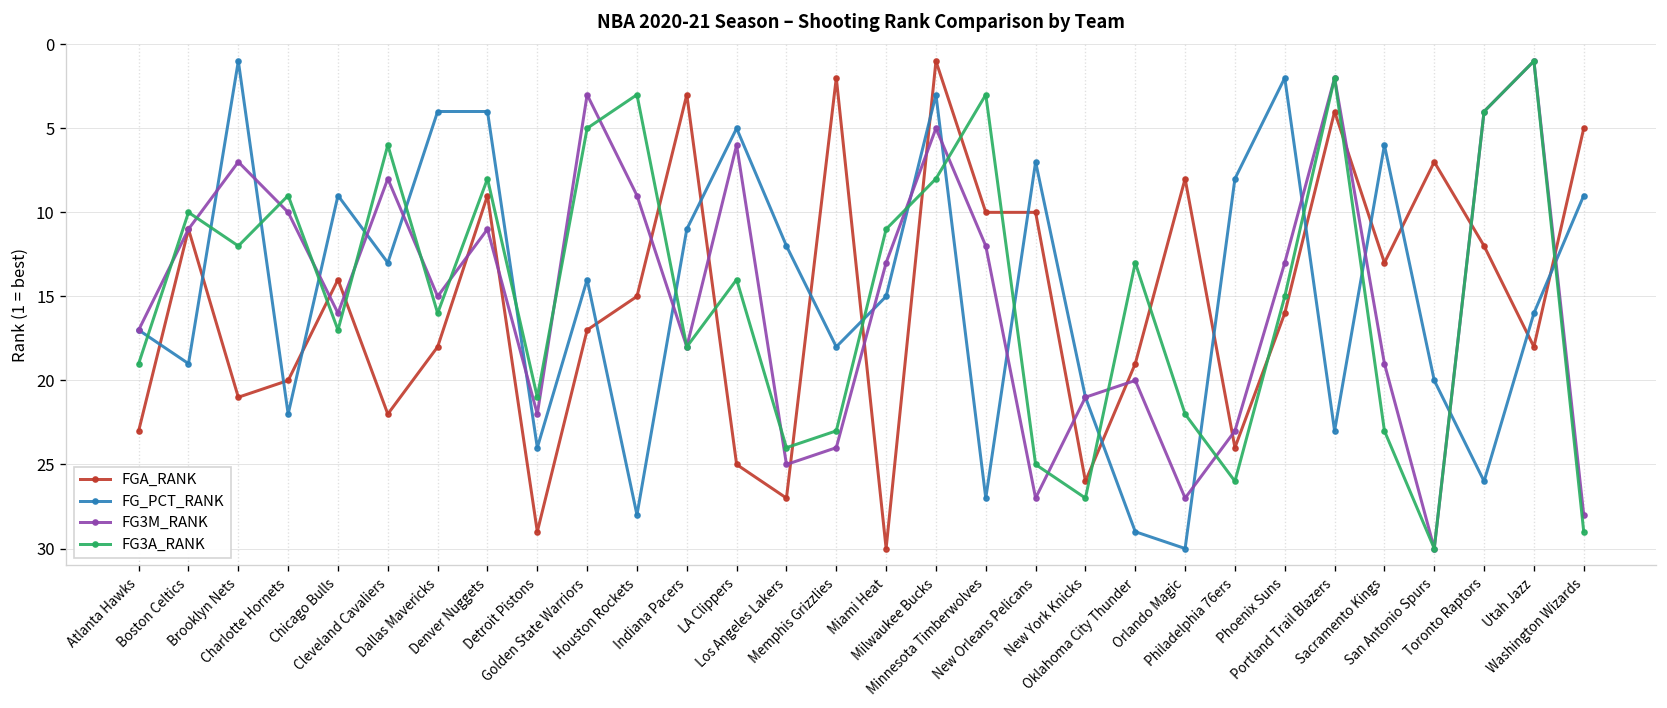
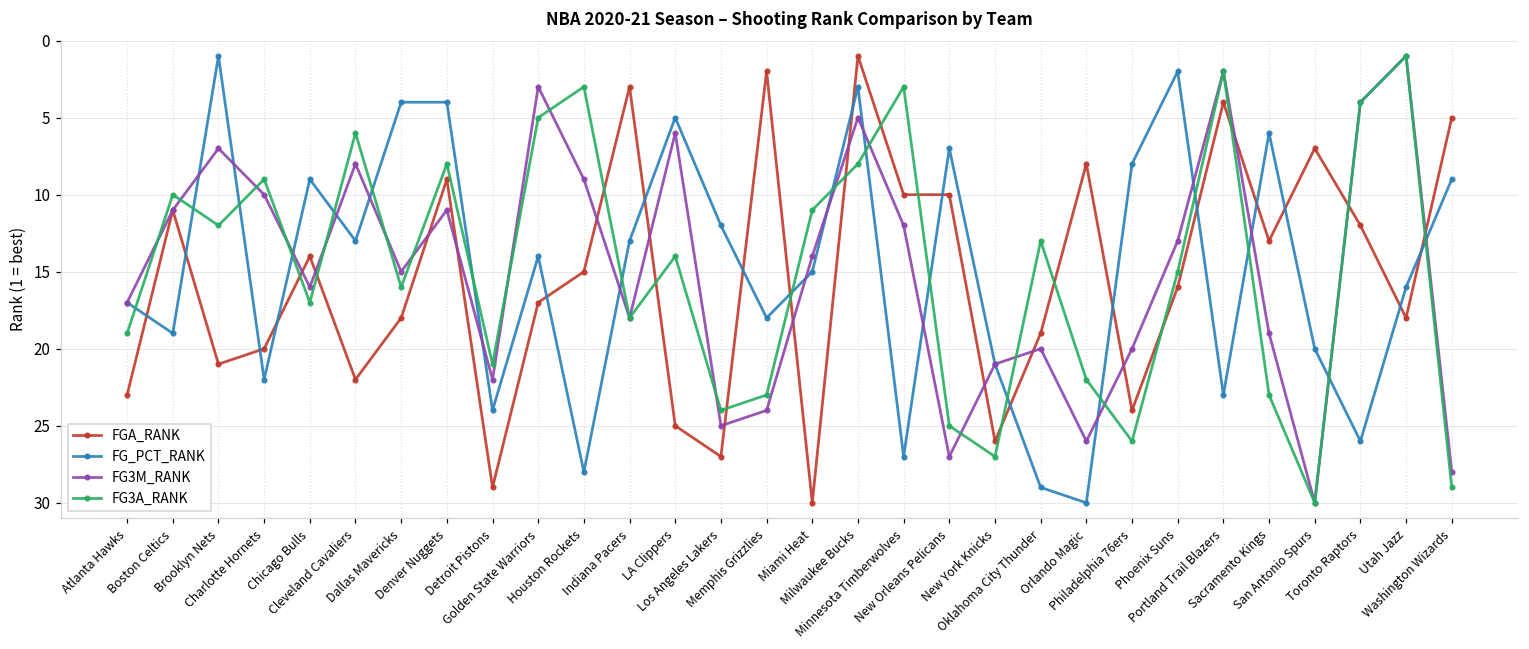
FG_PCT_RANK, Indiana Pacers: 11 -> 13
FG3M_RANK, Miami Heat: 13 -> 14
FG3M_RANK, Orlando Magic: 27 -> 26
FG3M_RANK, Philadelphia 76ers: 23 -> 20
